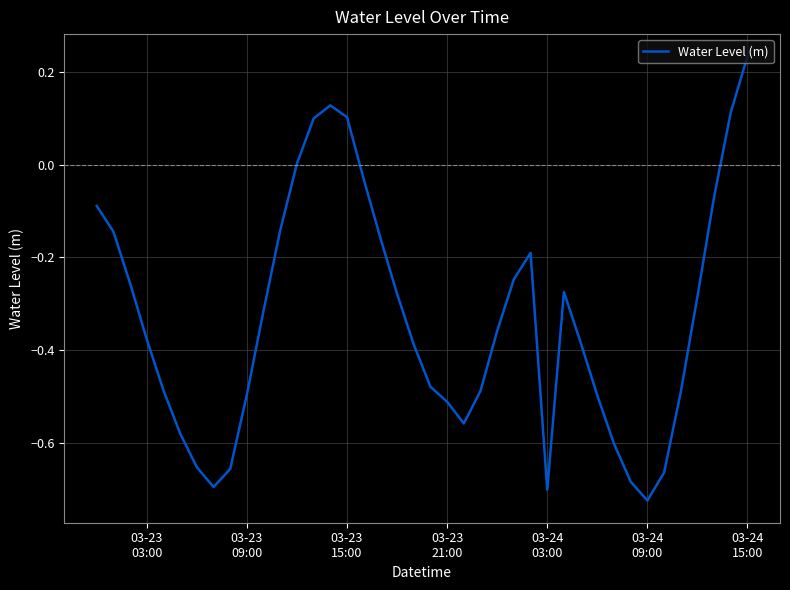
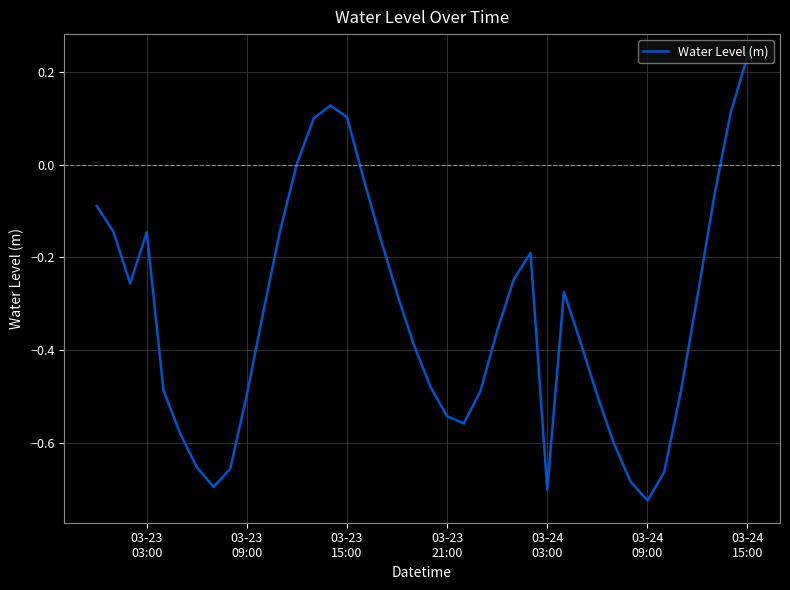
03-23 03:00: -0.38 -> -0.15
03-23 21:00: -0.51 -> -0.54
